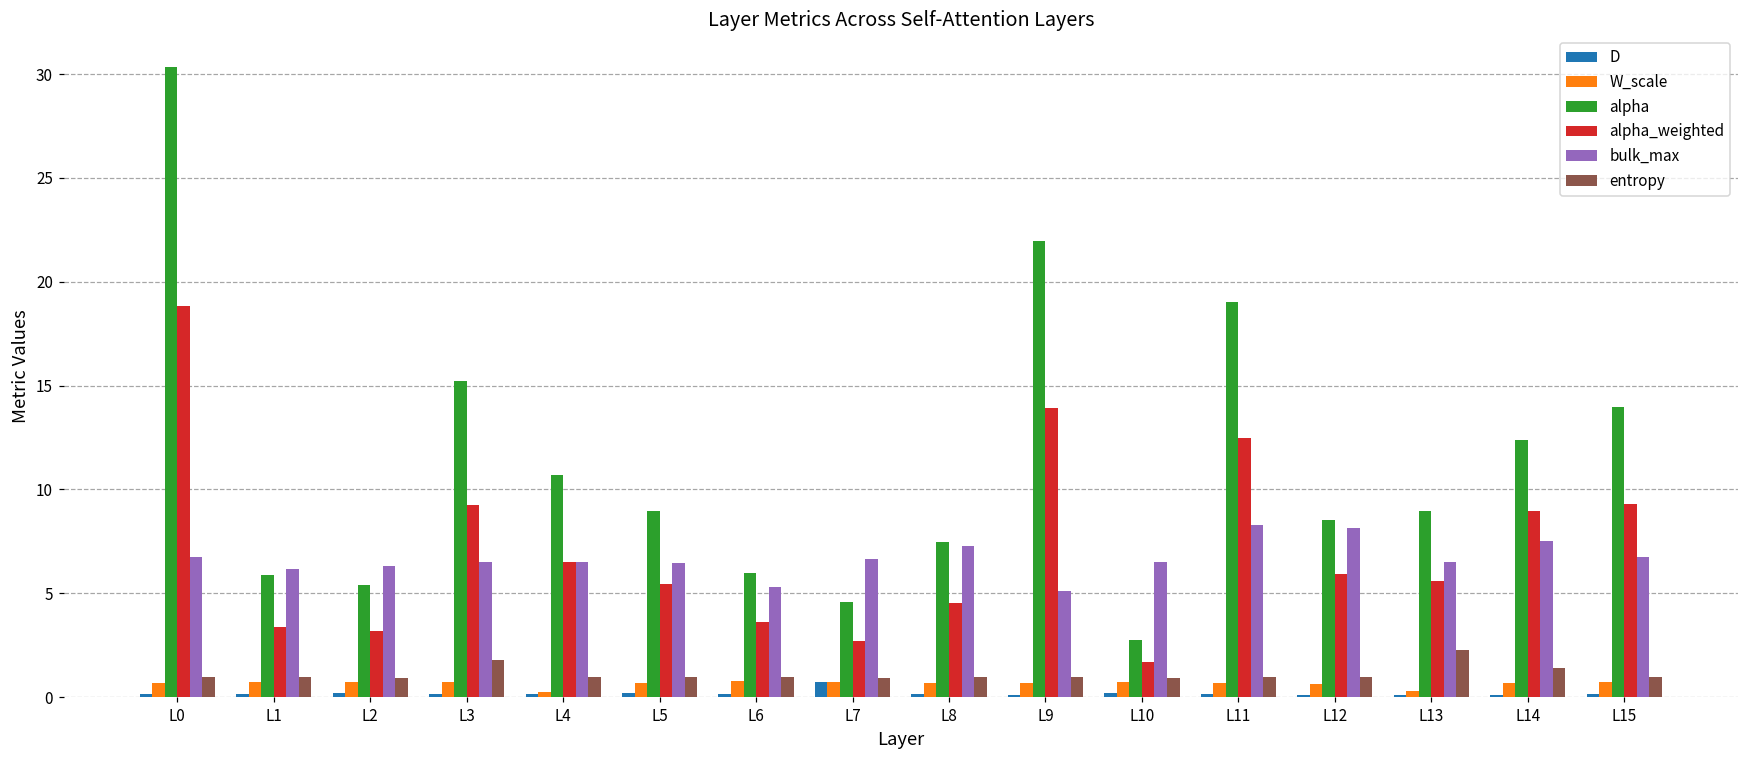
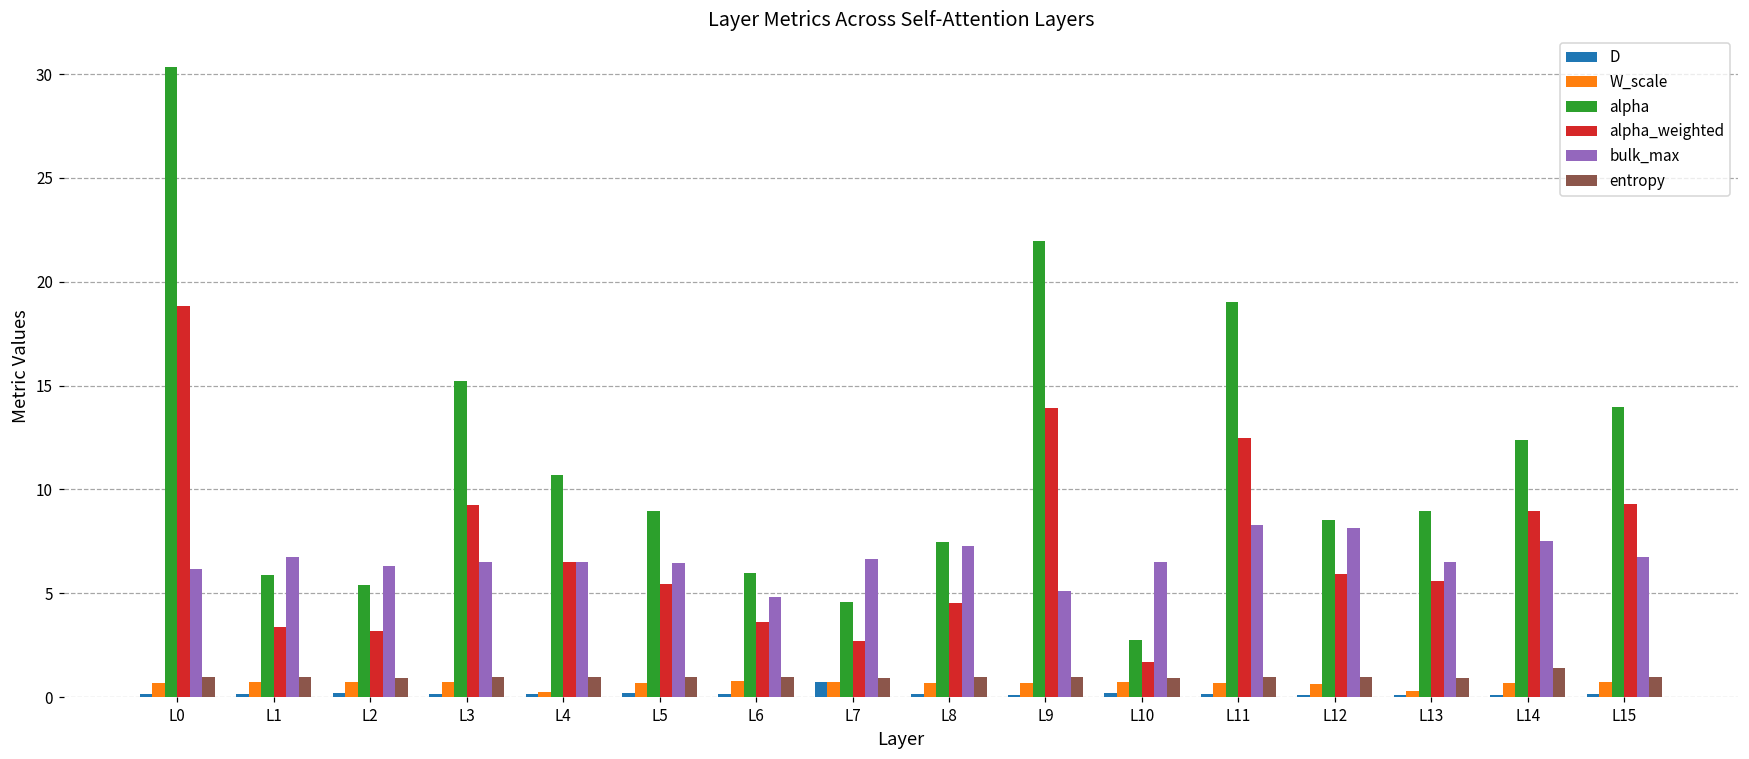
bulk_max, L0: 6.7 -> 6.2
bulk_max, L1: 6.2 -> 6.8
entropy, L3: 1.8 -> 1.0
bulk_max, L6: 5.3 -> 4.8
entropy, L13: 2.3 -> 0.9
